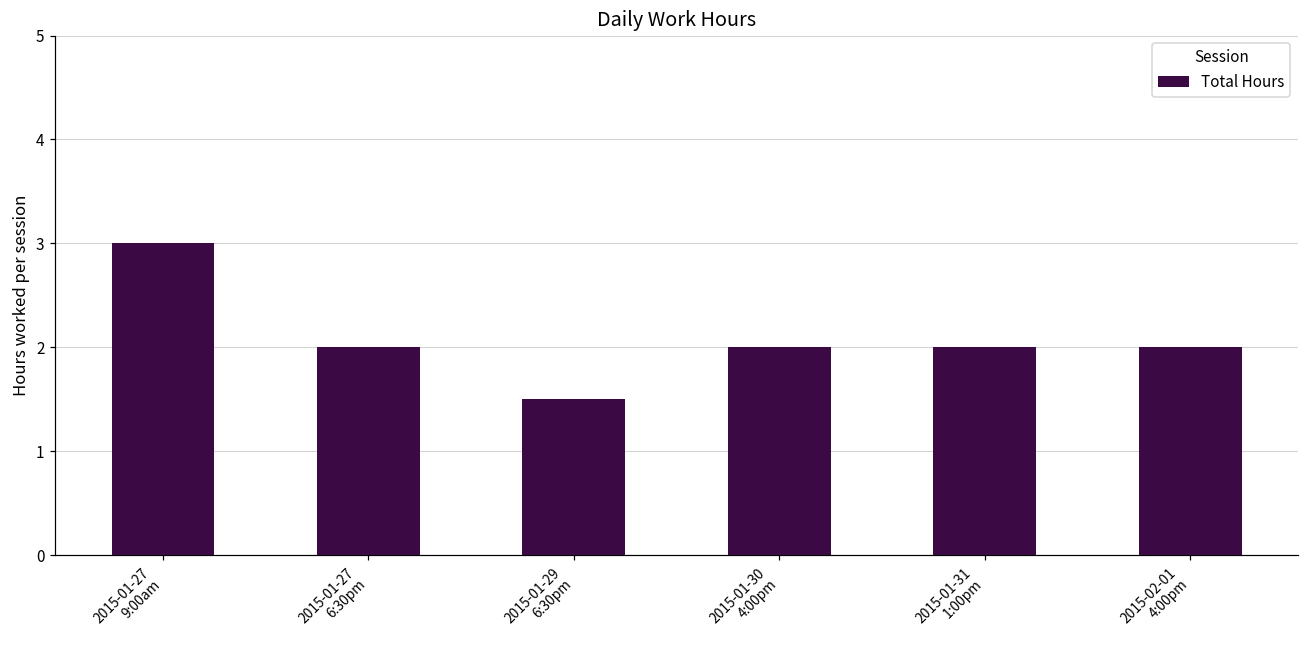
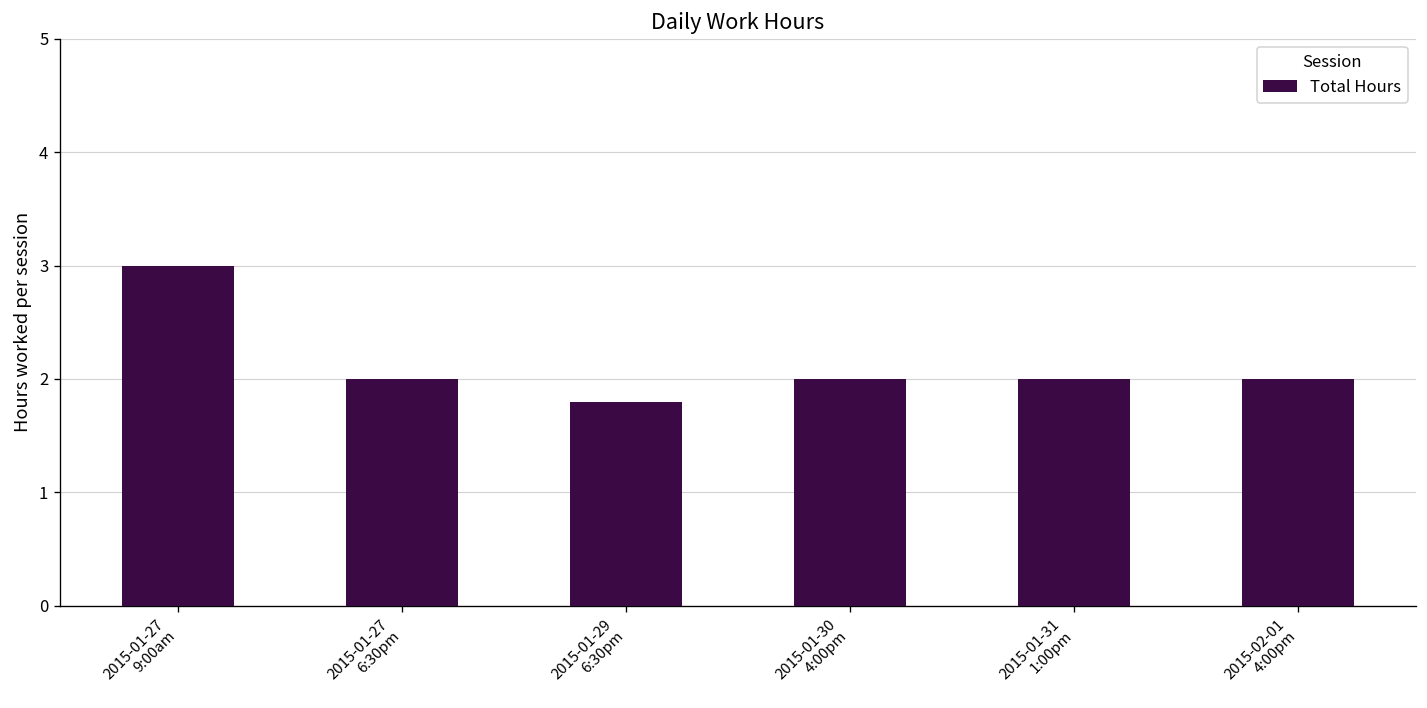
2015-01-29 6:30pm: 1.5 -> 1.8
